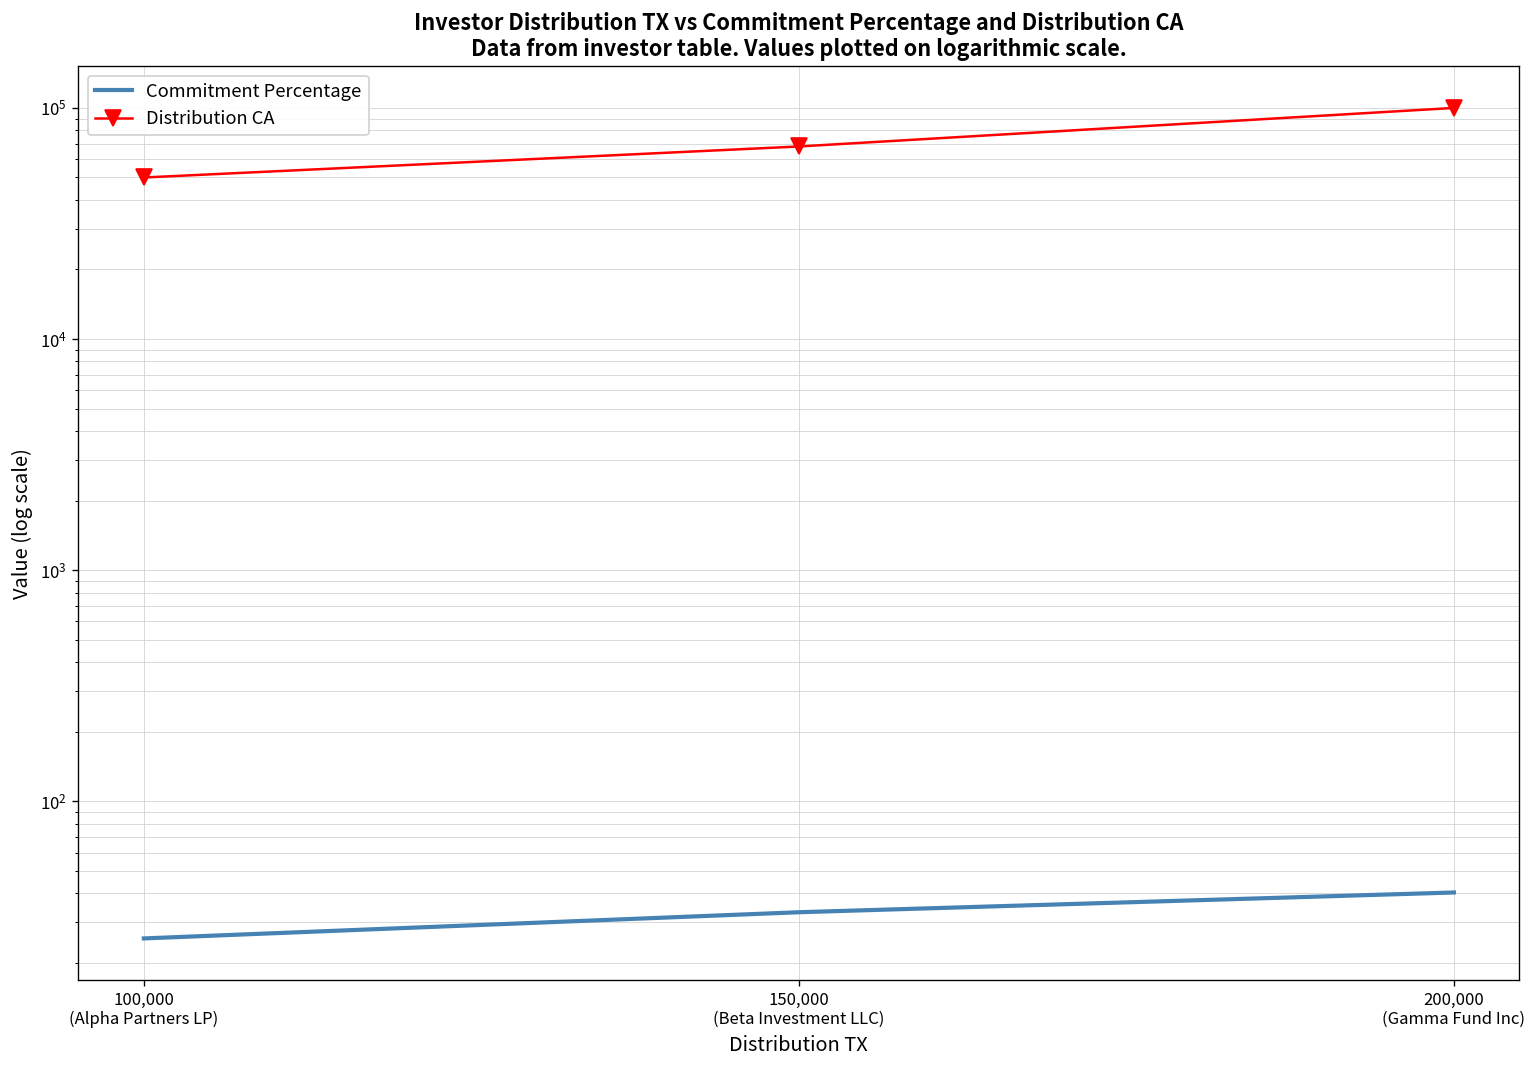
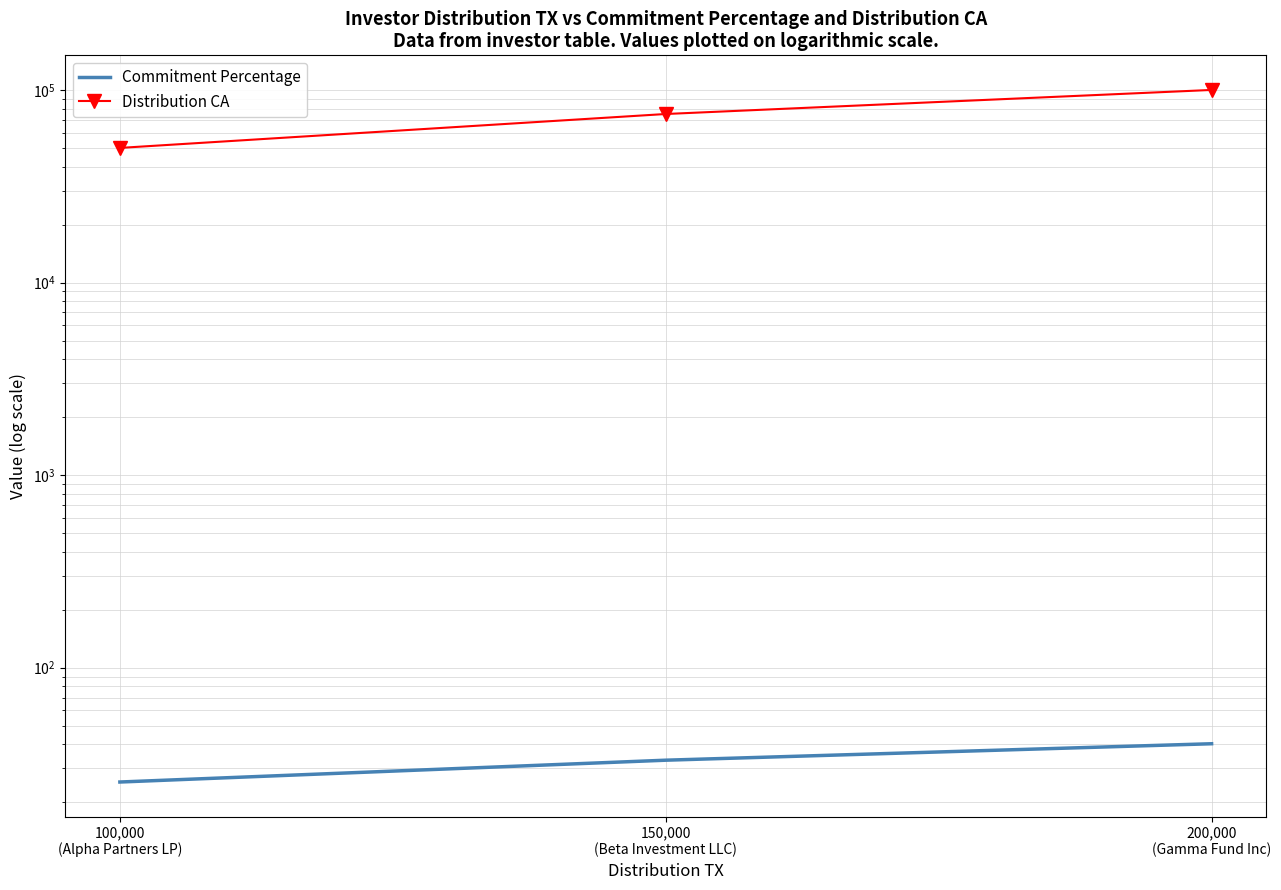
Distribution CA, 150,000 (Beta Investment LLC): 68000 -> 75000
